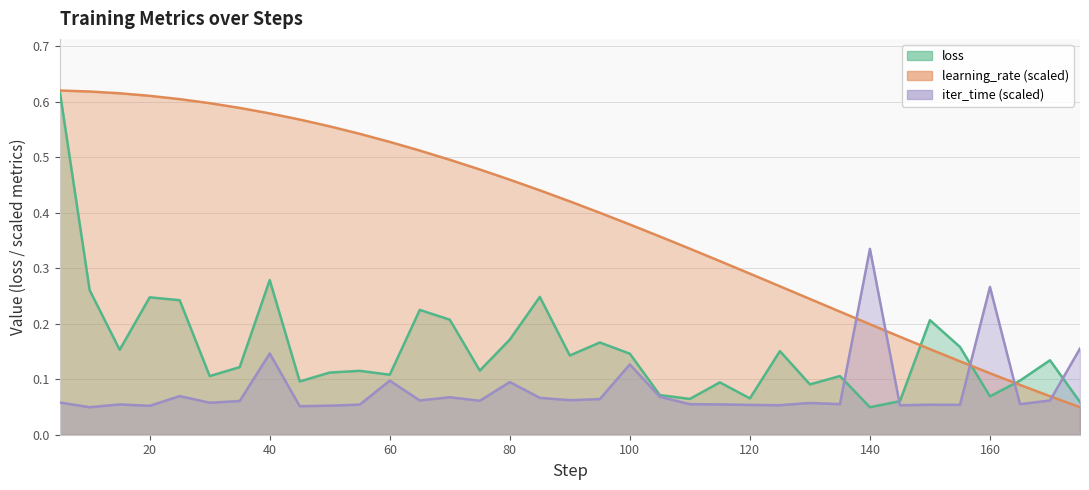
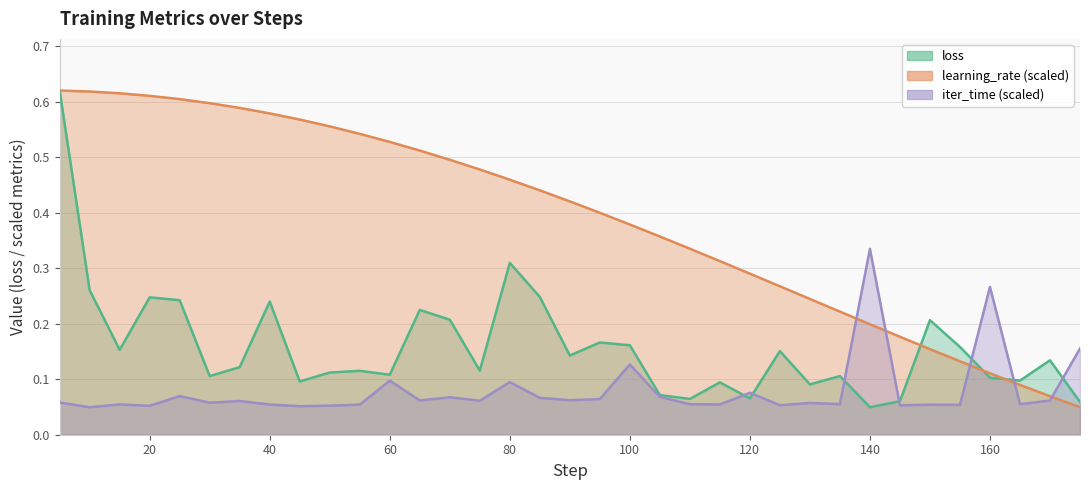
loss, 40: 0.28 -> 0.24
iter_time (scaled), 40: 0.15 -> 0.05
loss, 80: 0.17 -> 0.31
loss, 100: 0.15 -> 0.16
iter_time (scaled), 120: 0.05 -> 0.08
loss, 160: 0.07 -> 0.10
